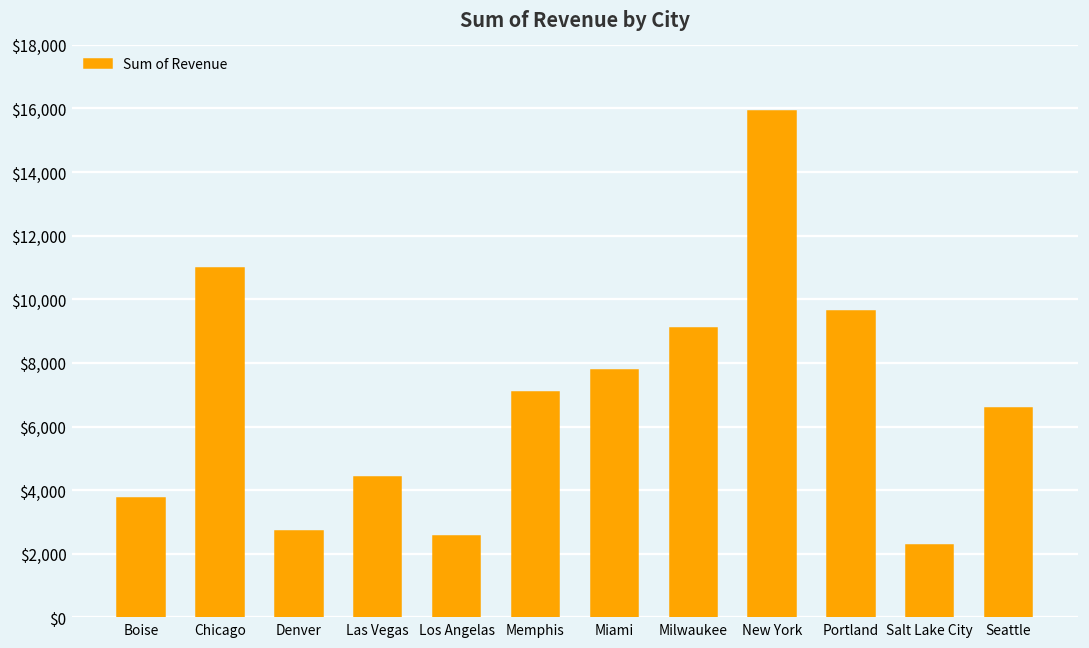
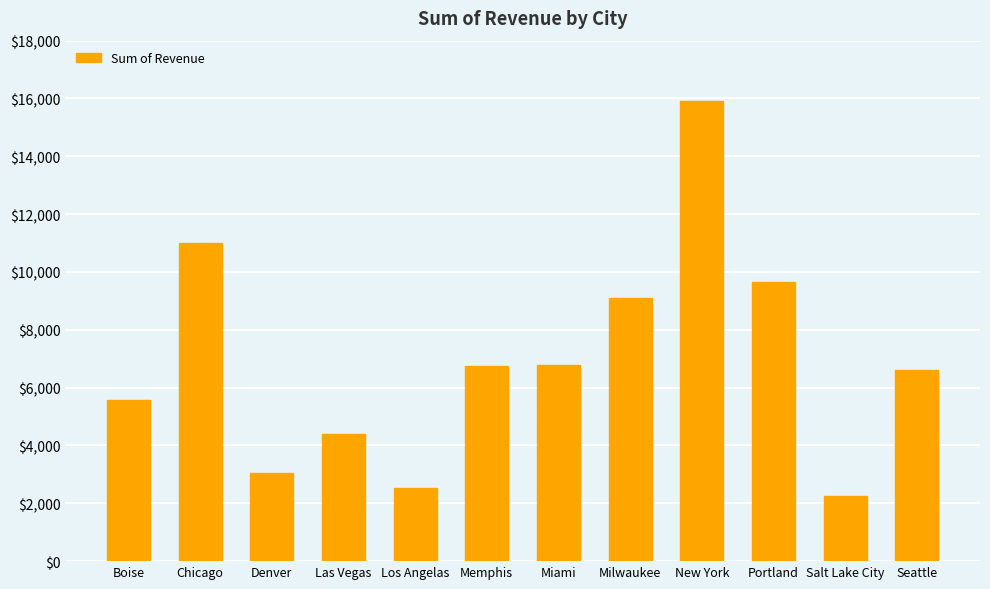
Boise: $3,800 -> $5,600
Denver: $2,700 -> $3,000
Memphis: $7,100 -> $6,800
Miami: $7,800 -> $6,800
